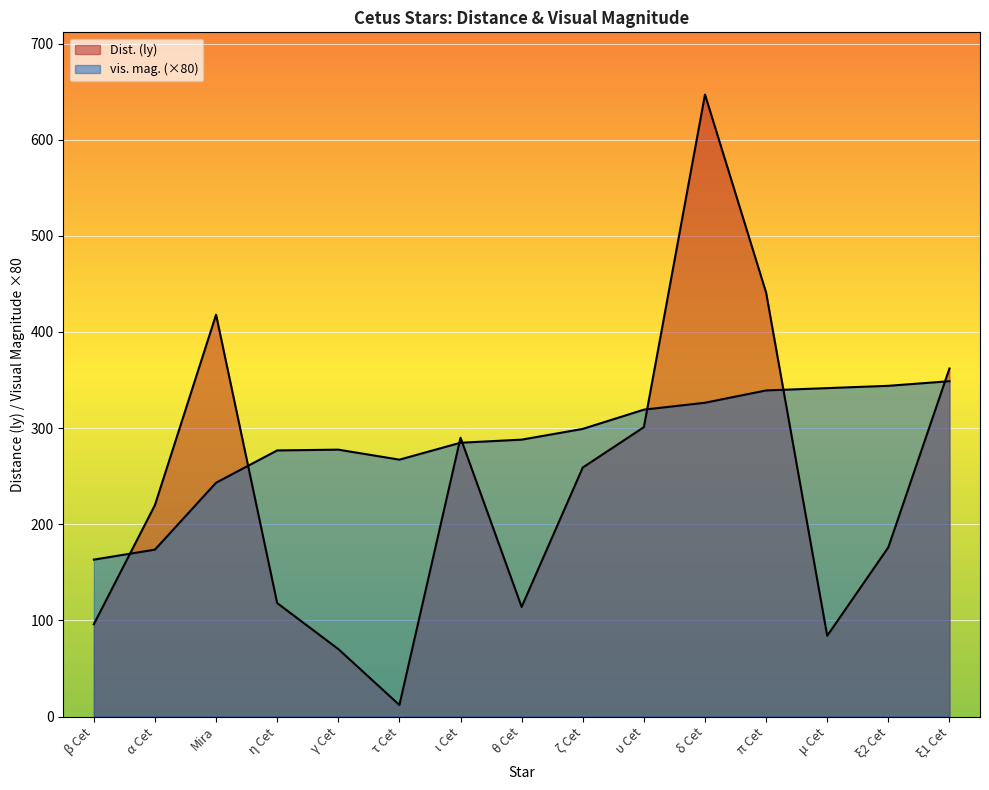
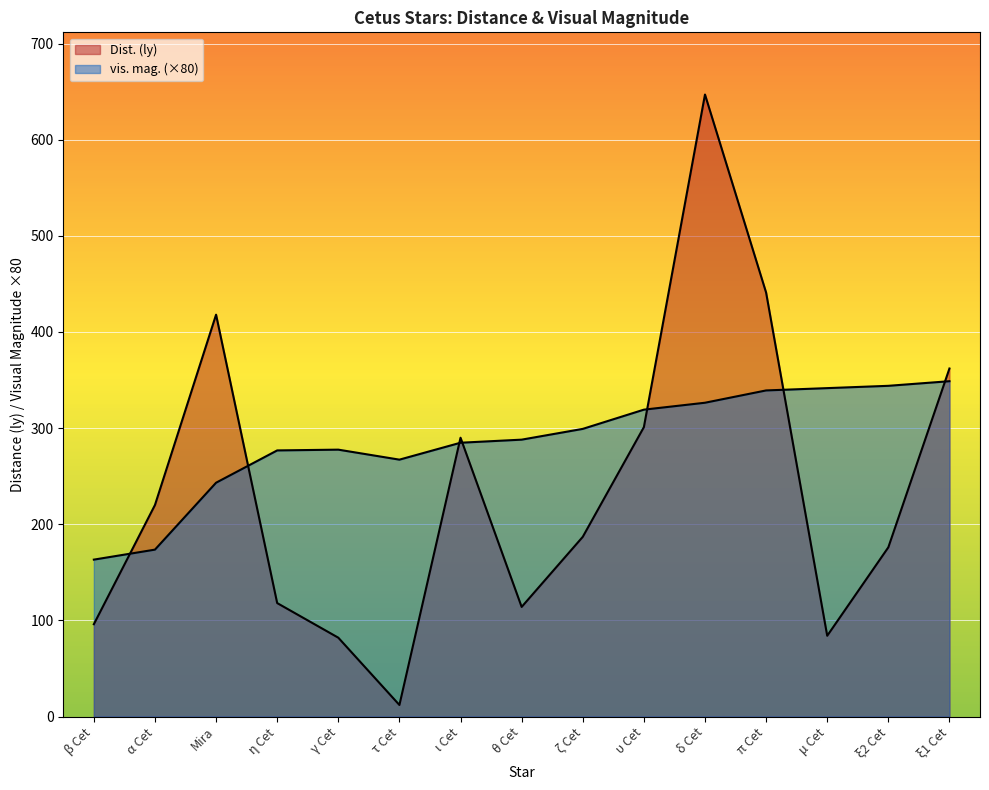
Dist. (ly), γ Cet: 70 -> 80
Dist. (ly), ζ Cet: 260 -> 190
